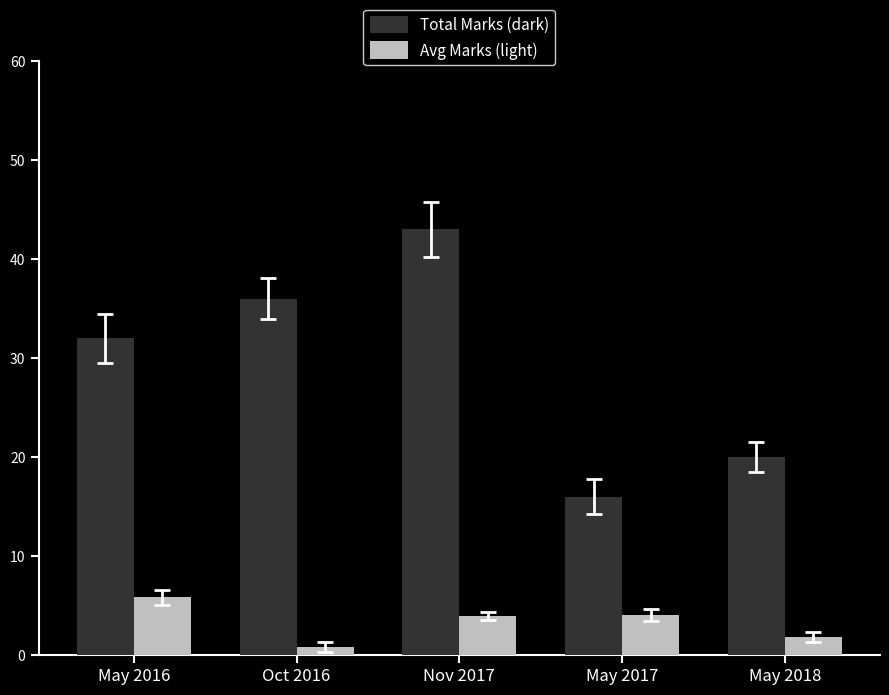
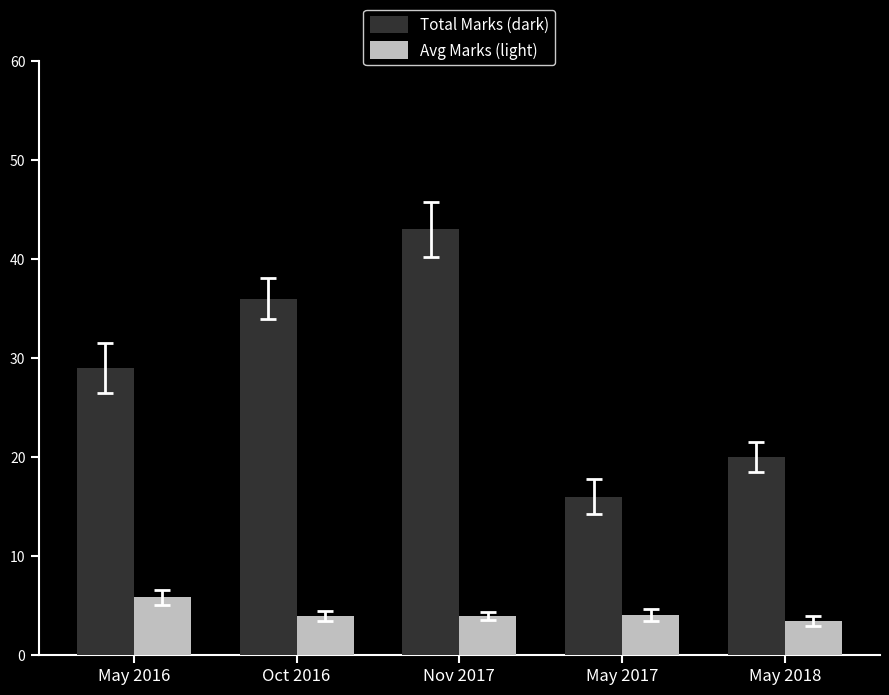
Total Marks (dark), May 2016: 32 -> 29
Avg Marks (light), Oct 2016: 1 -> 4
Avg Marks (light), May 2018: 2 -> 3
